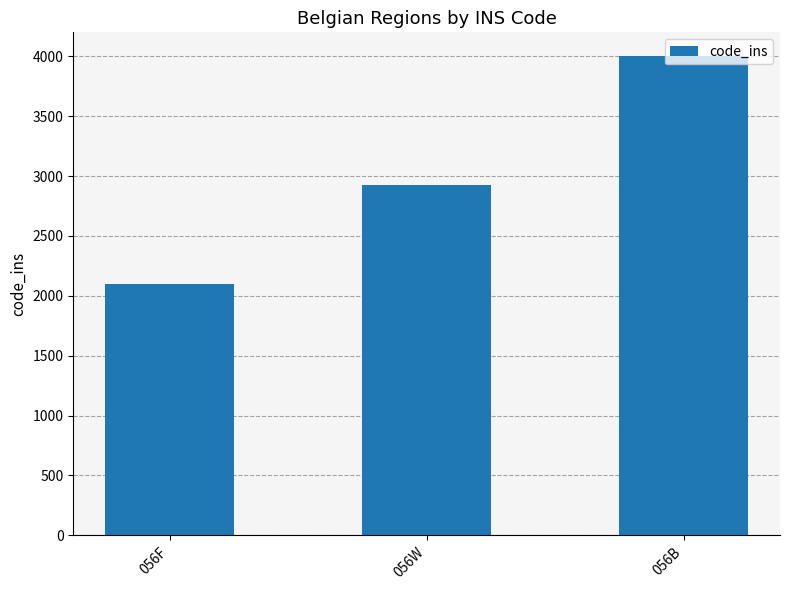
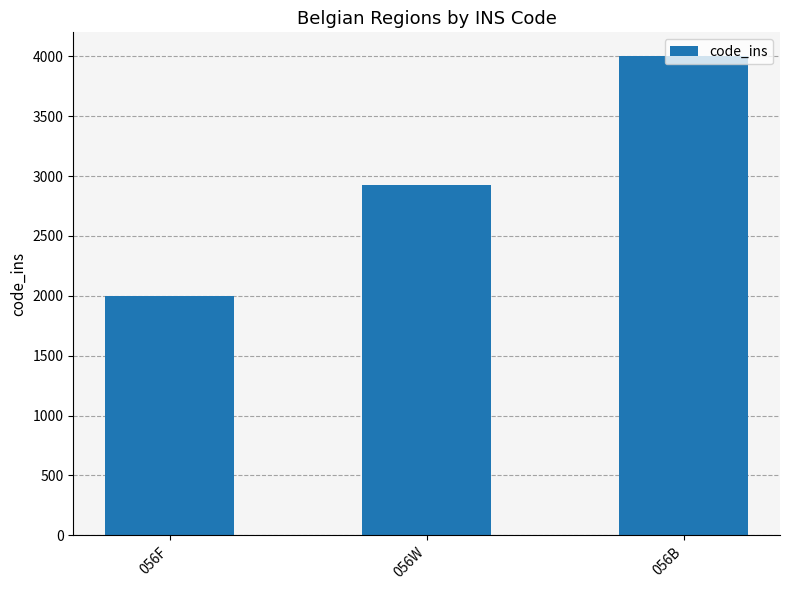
056F: 2100 -> 2000
